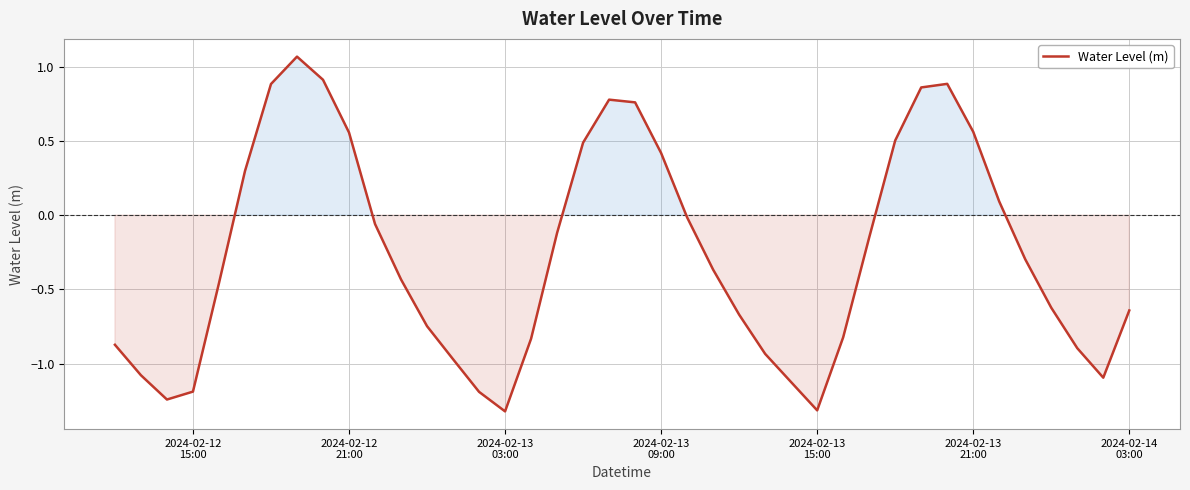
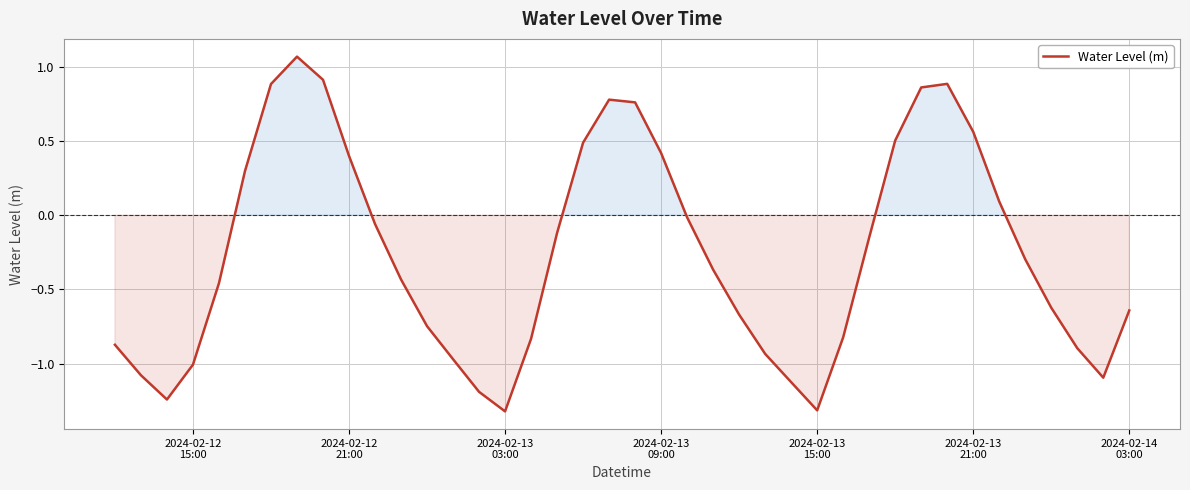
2024-02-12 15:00: -1.19 -> -1.01
2024-02-12 21:00: 0.56 -> 0.40
